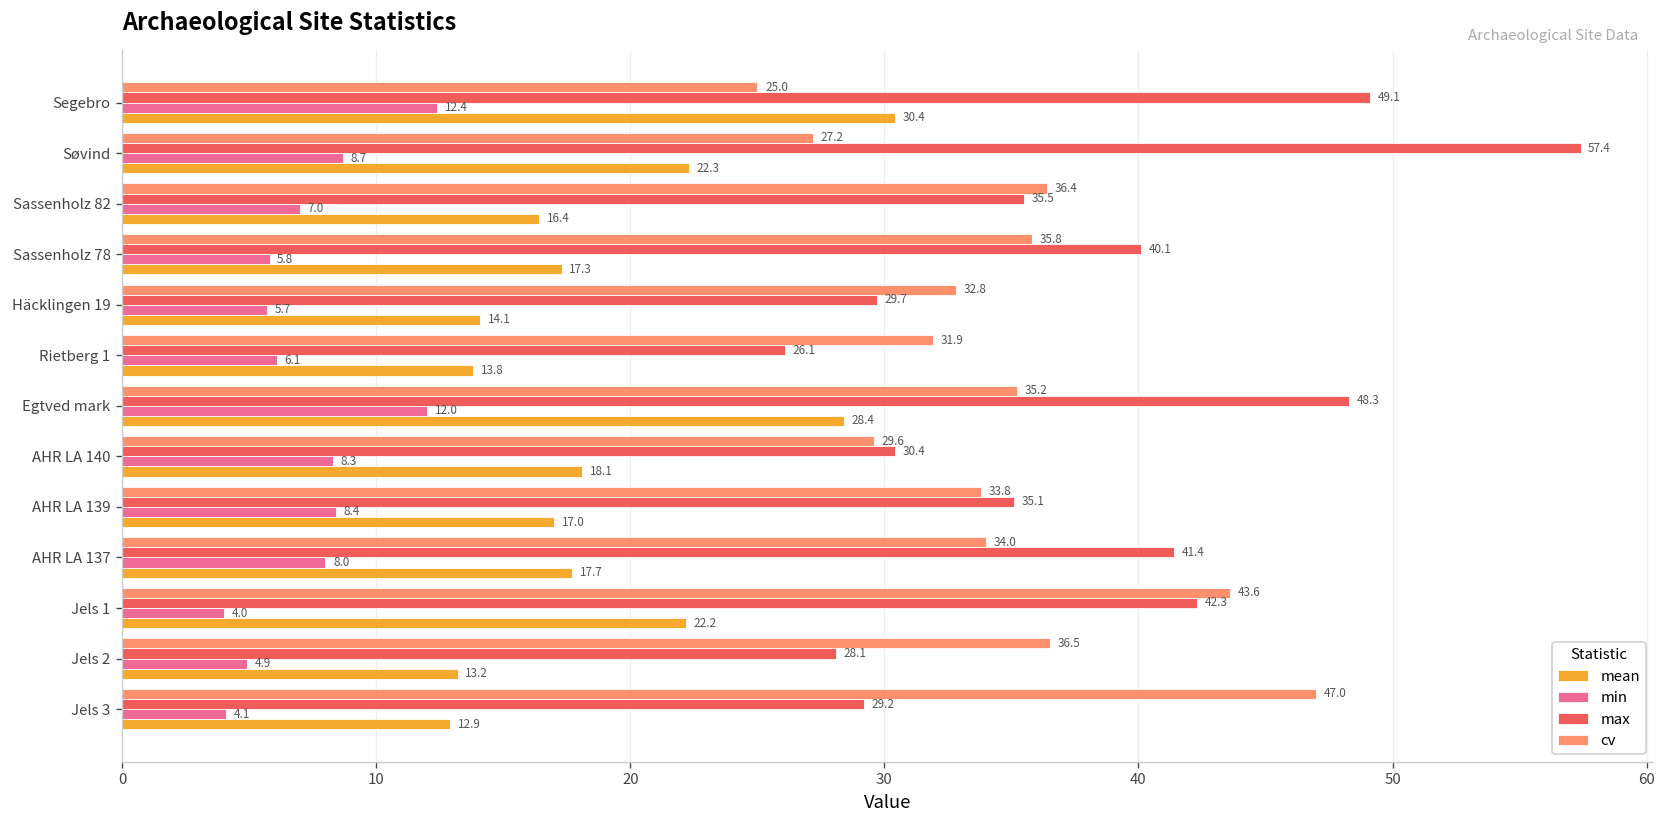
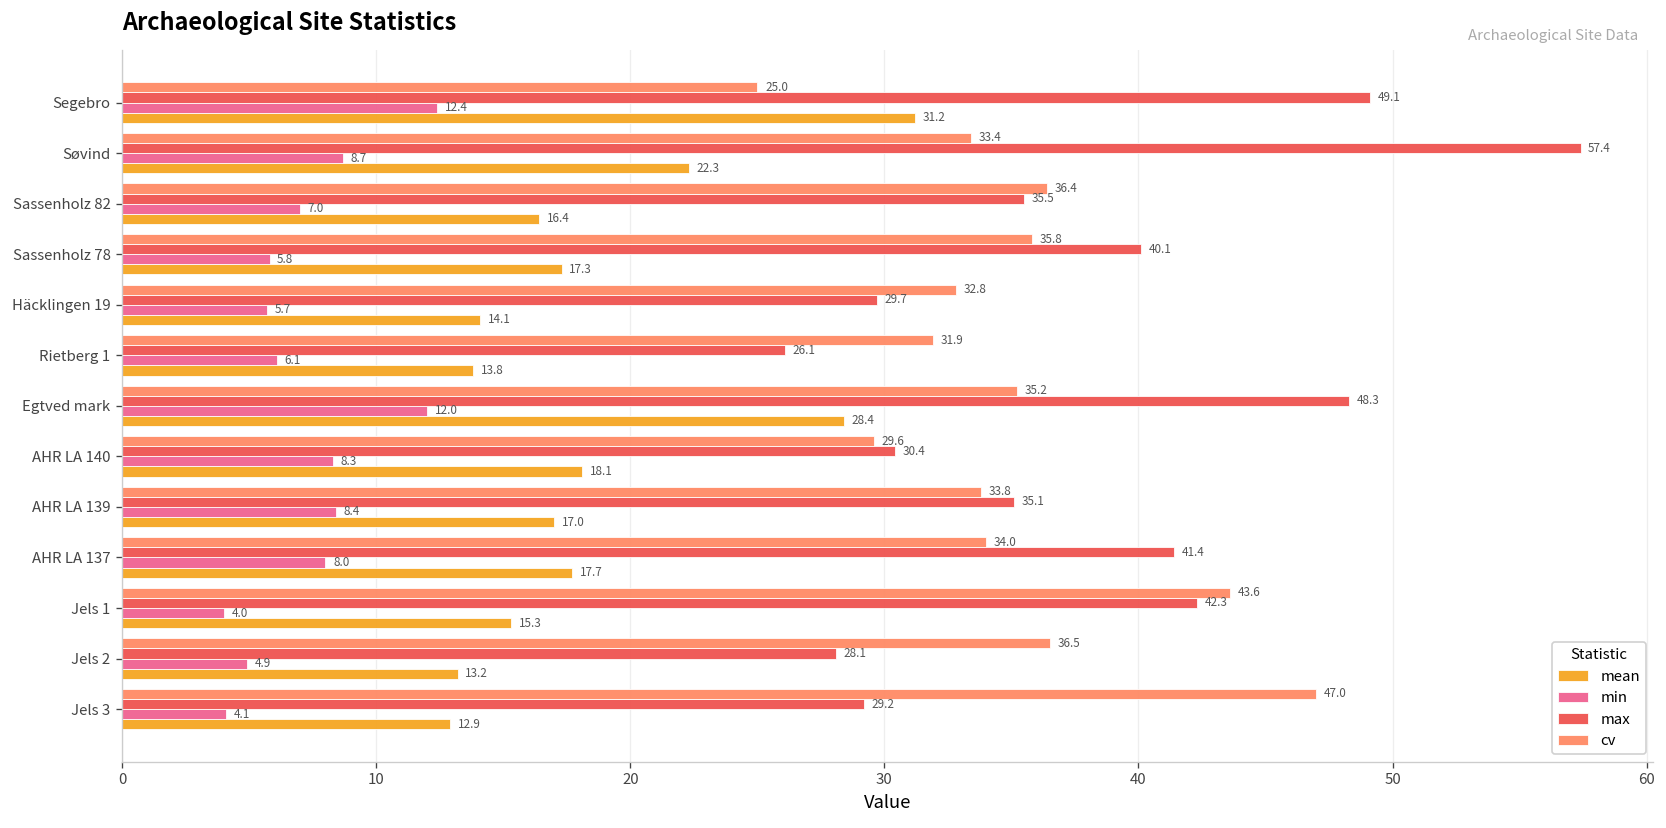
mean, Segebro: 30.4 -> 31.2
cv, Søvind: 27.2 -> 33.4
mean, Jels 1: 22.2 -> 15.3
